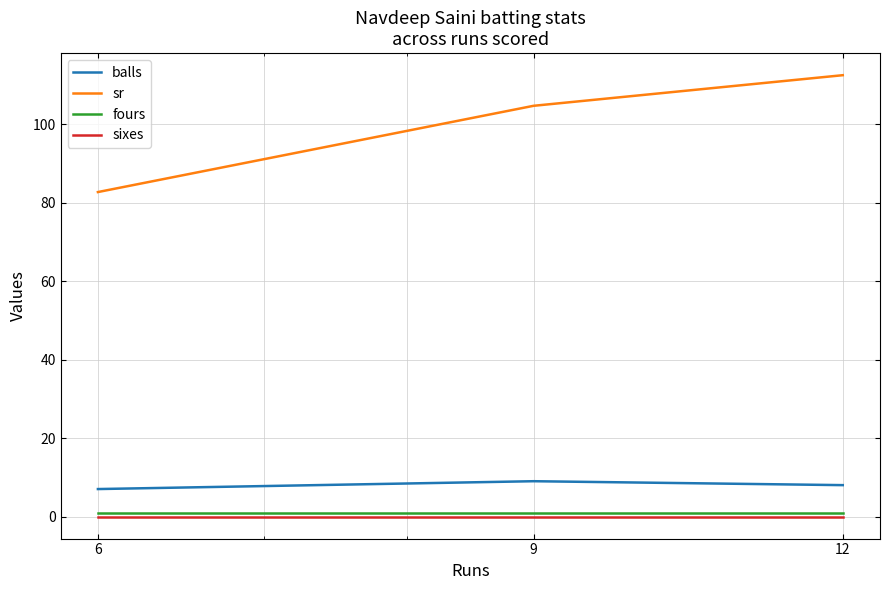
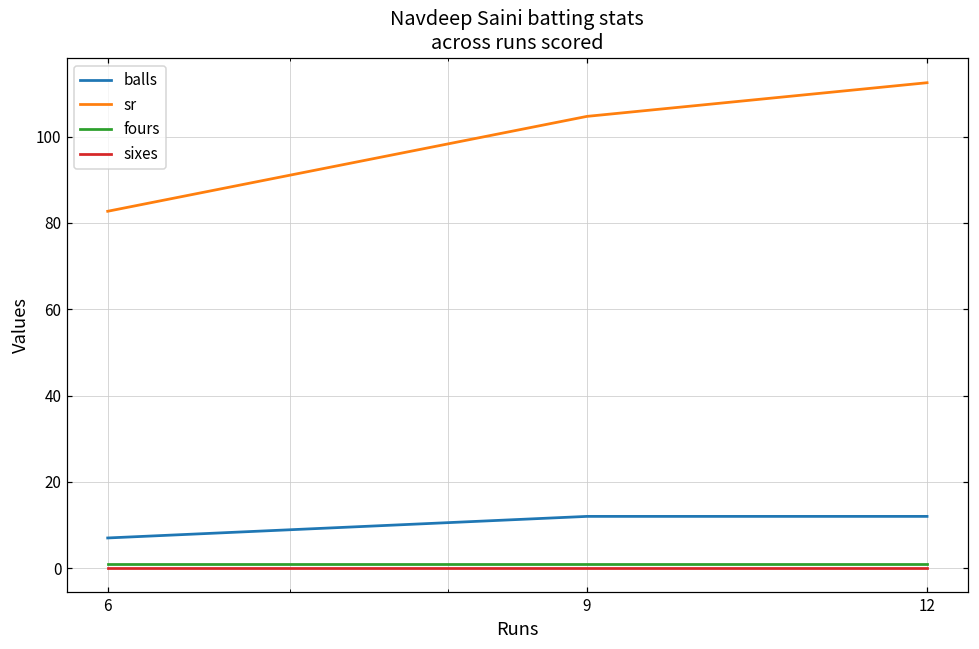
balls, 9: 9 -> 12
balls, 12: 8 -> 12
